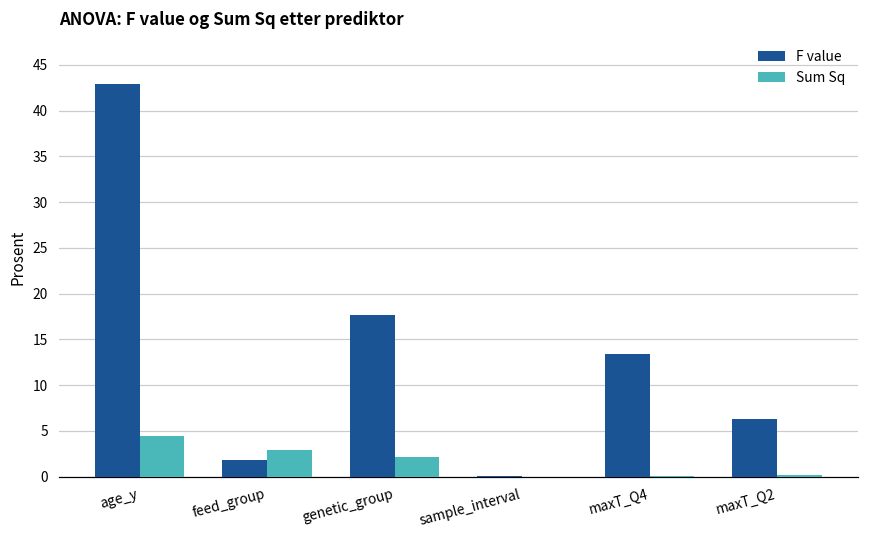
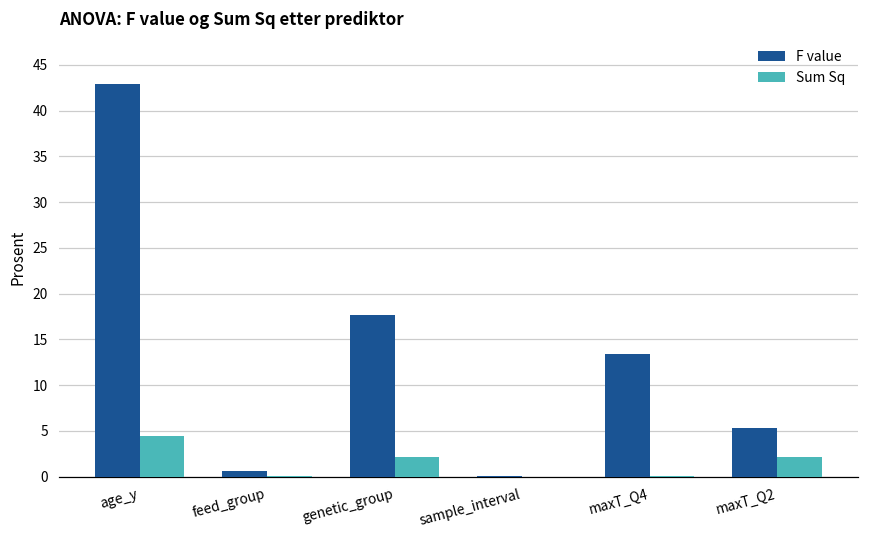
F value, feed_group: 2 -> 1
Sum Sq, feed_group: 3 -> 0
F value, maxT_Q2: 6 -> 5
Sum Sq, maxT_Q2: 0 -> 2
